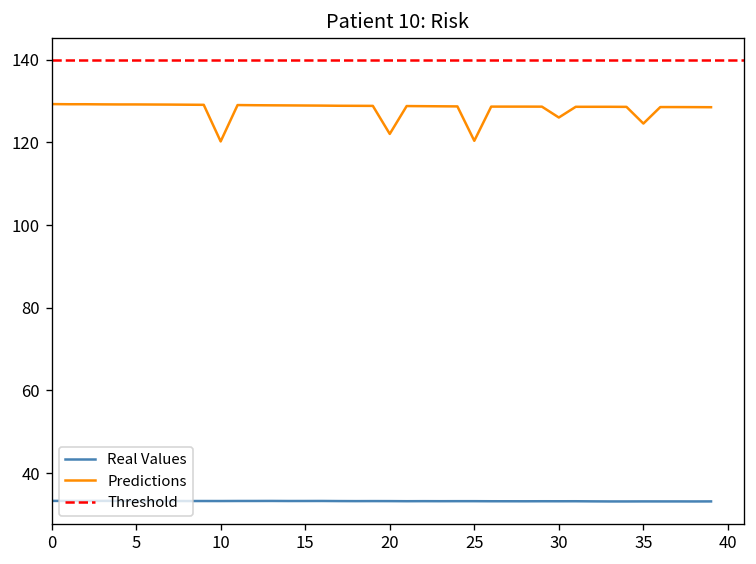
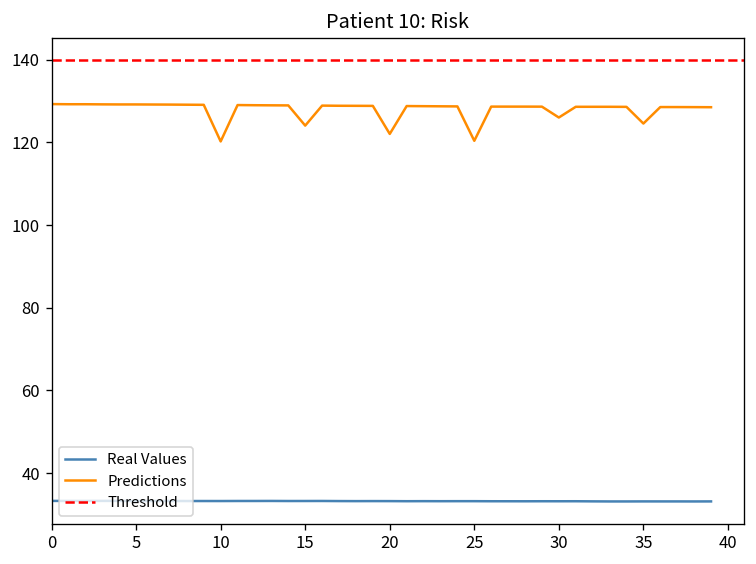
Predictions, 15: 129 -> 124
